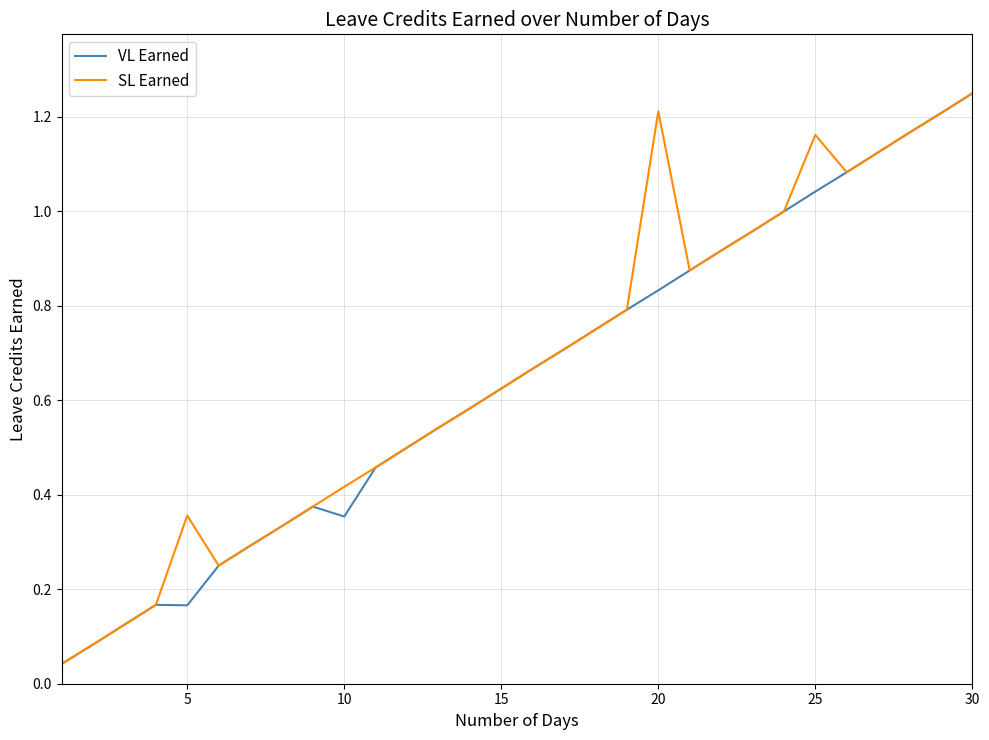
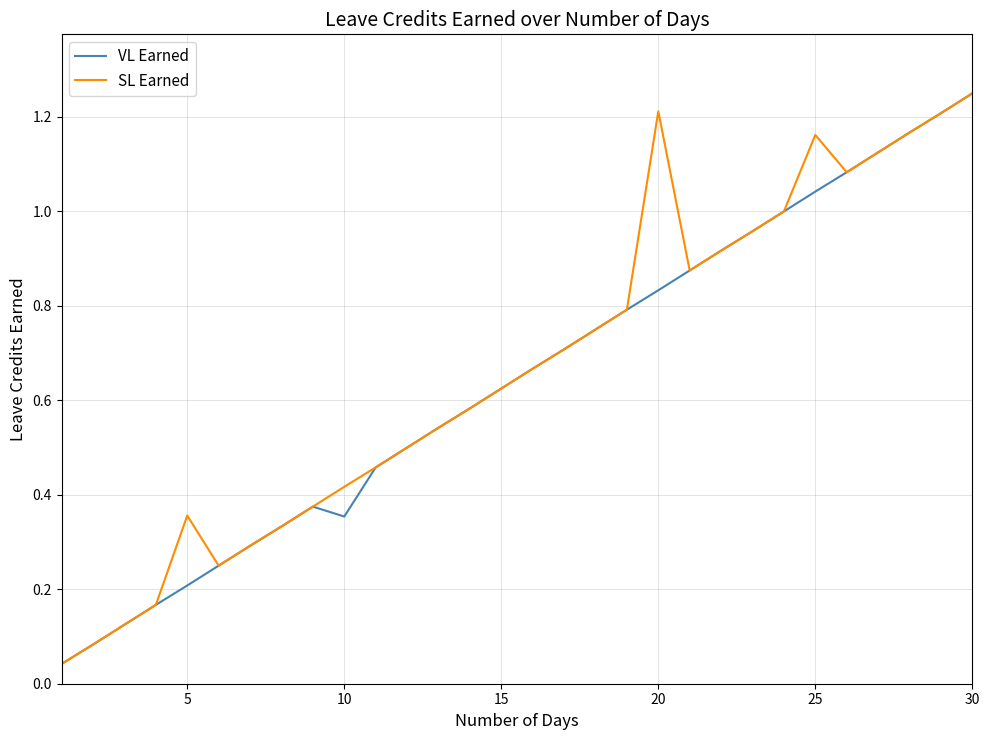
VL Earned, 5: 0.17 -> 0.21
